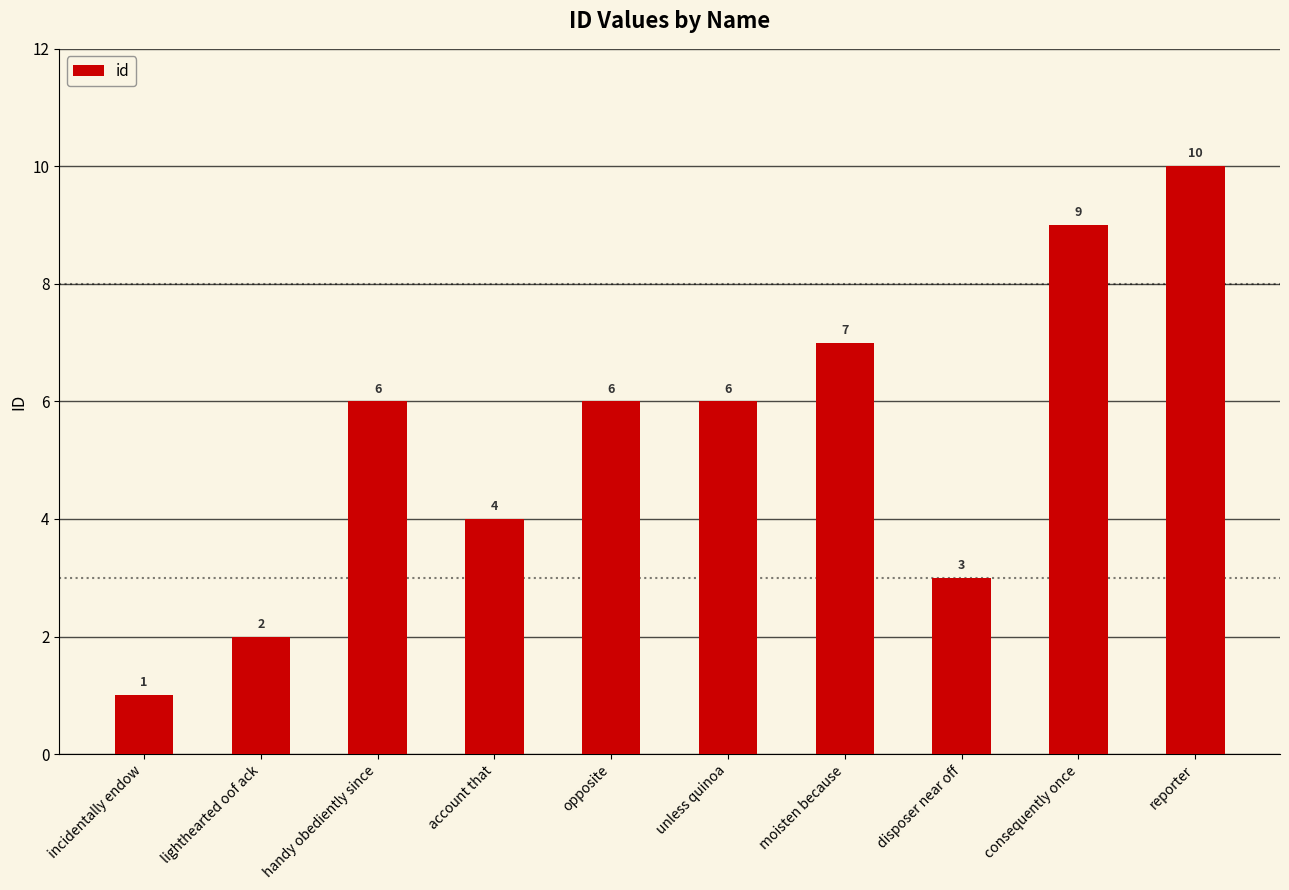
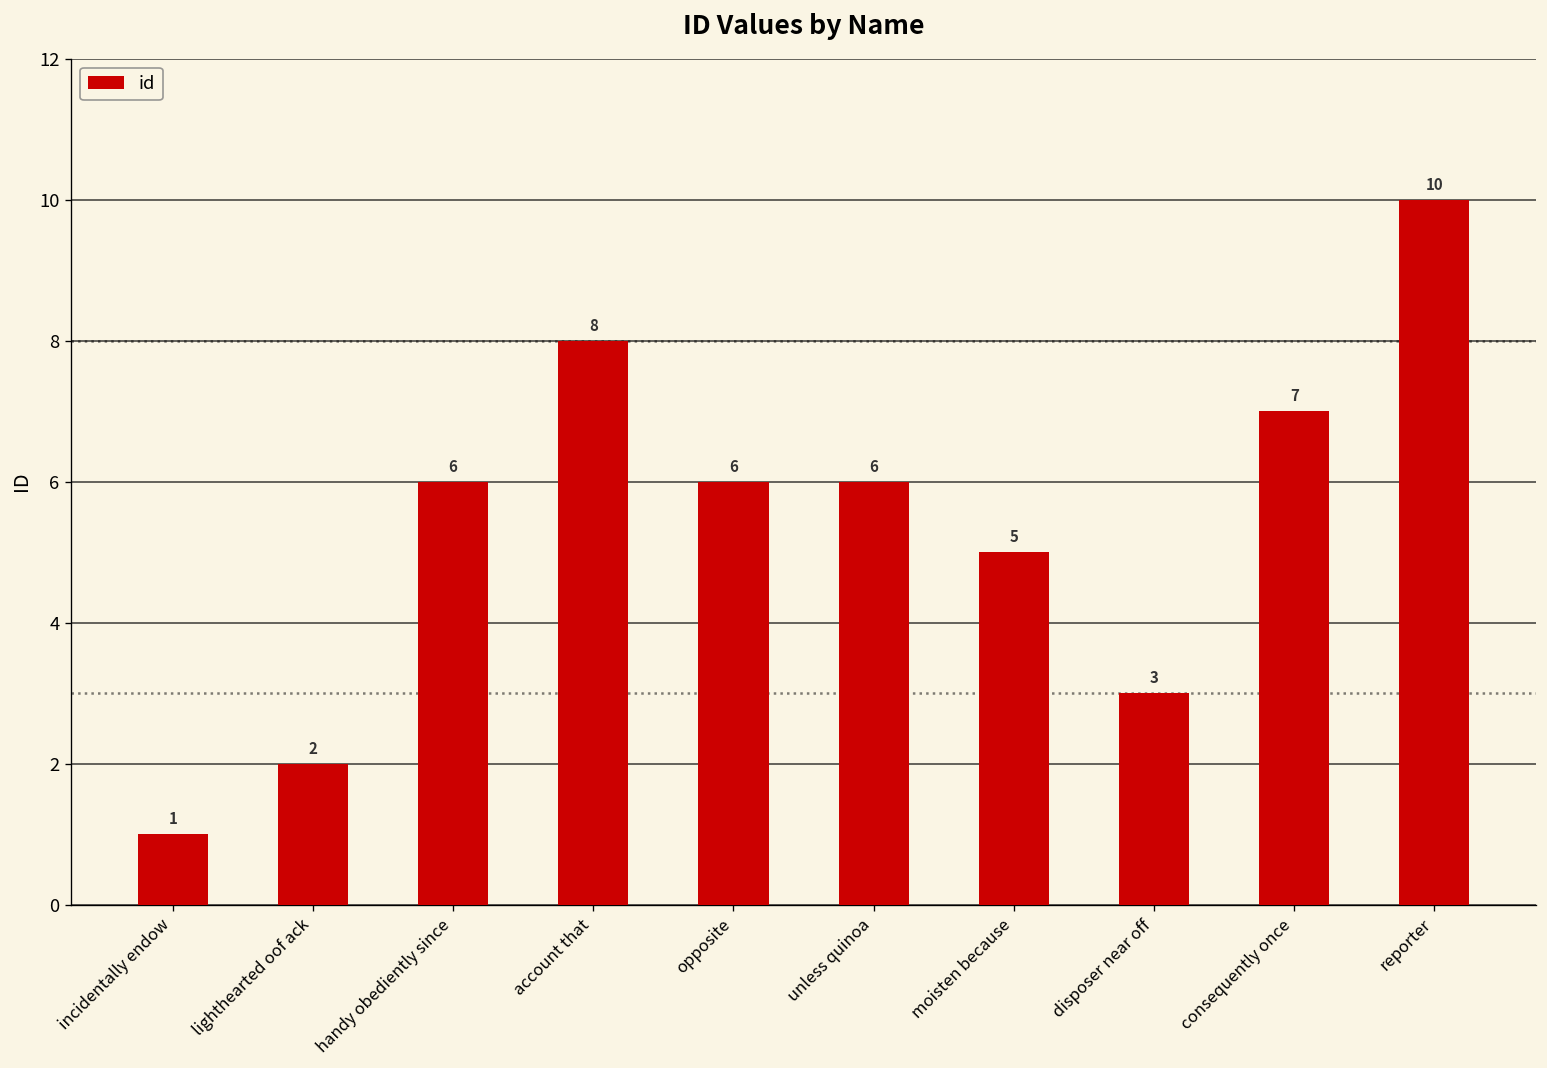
account that: 4 -> 8
moisten because: 7 -> 5
consequently once: 9 -> 7
